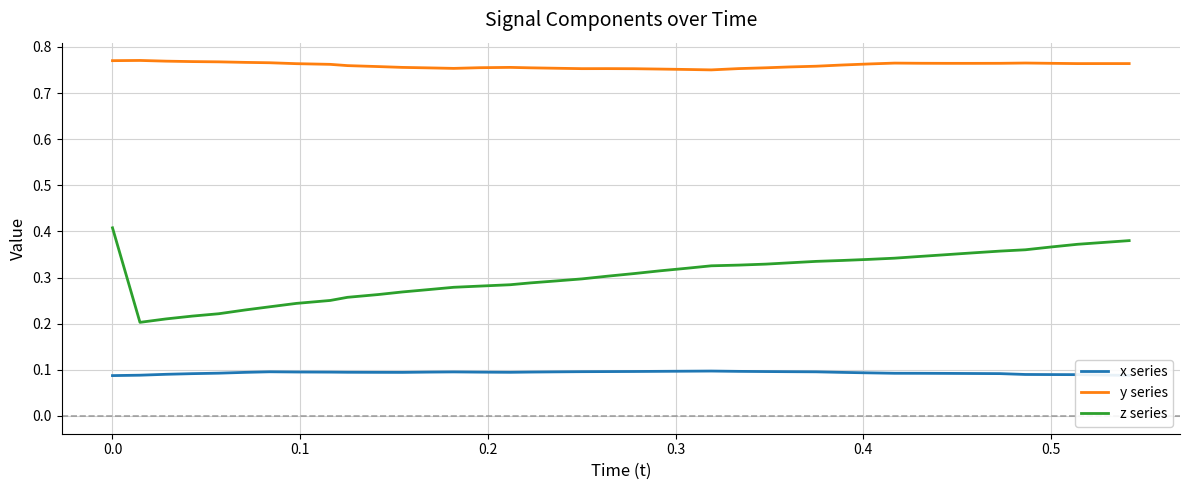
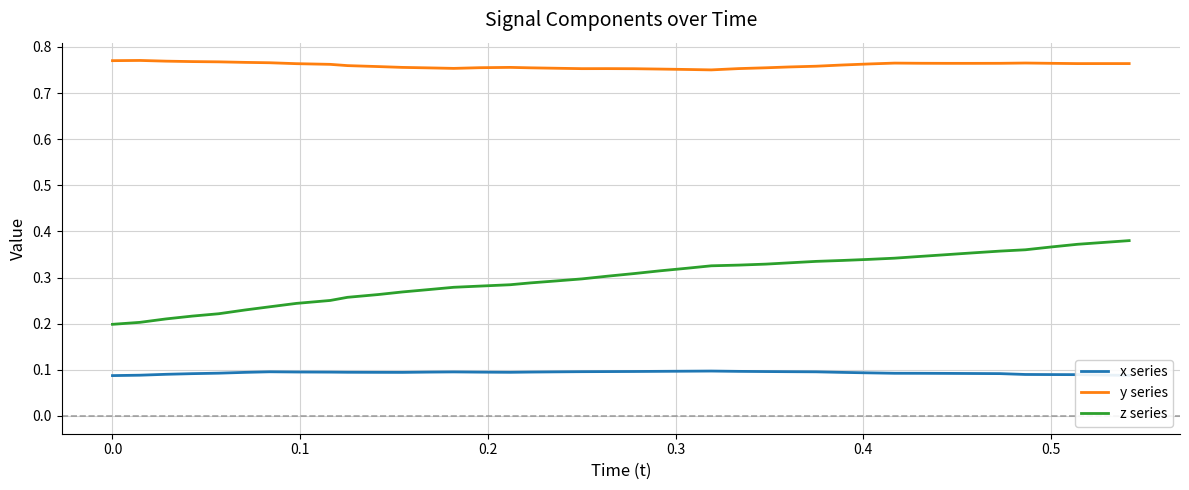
z series, 0.0: 0.41 -> 0.20
